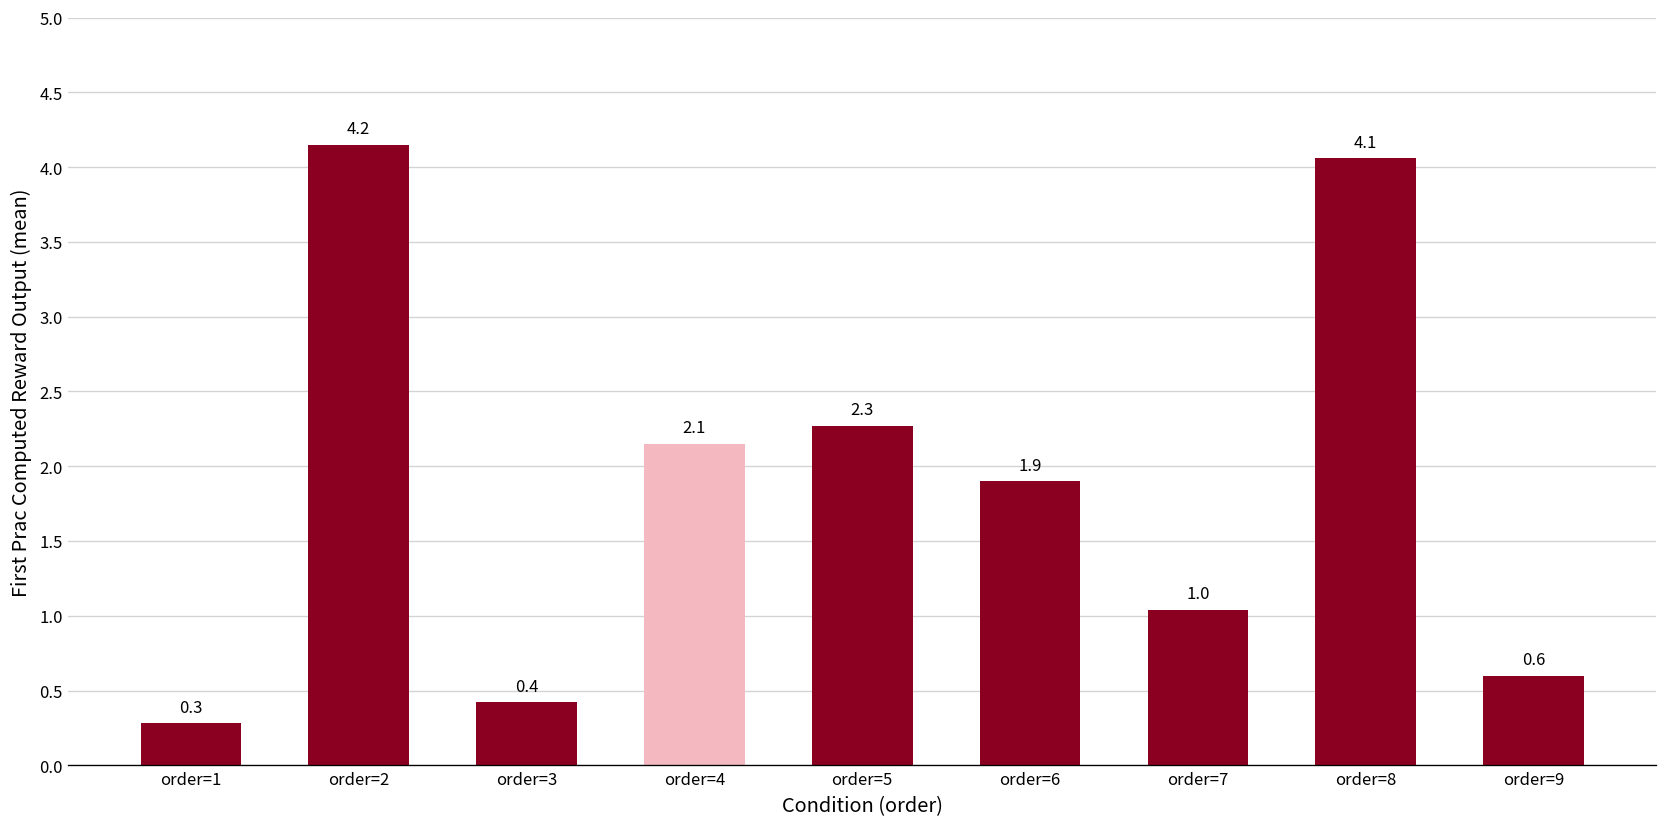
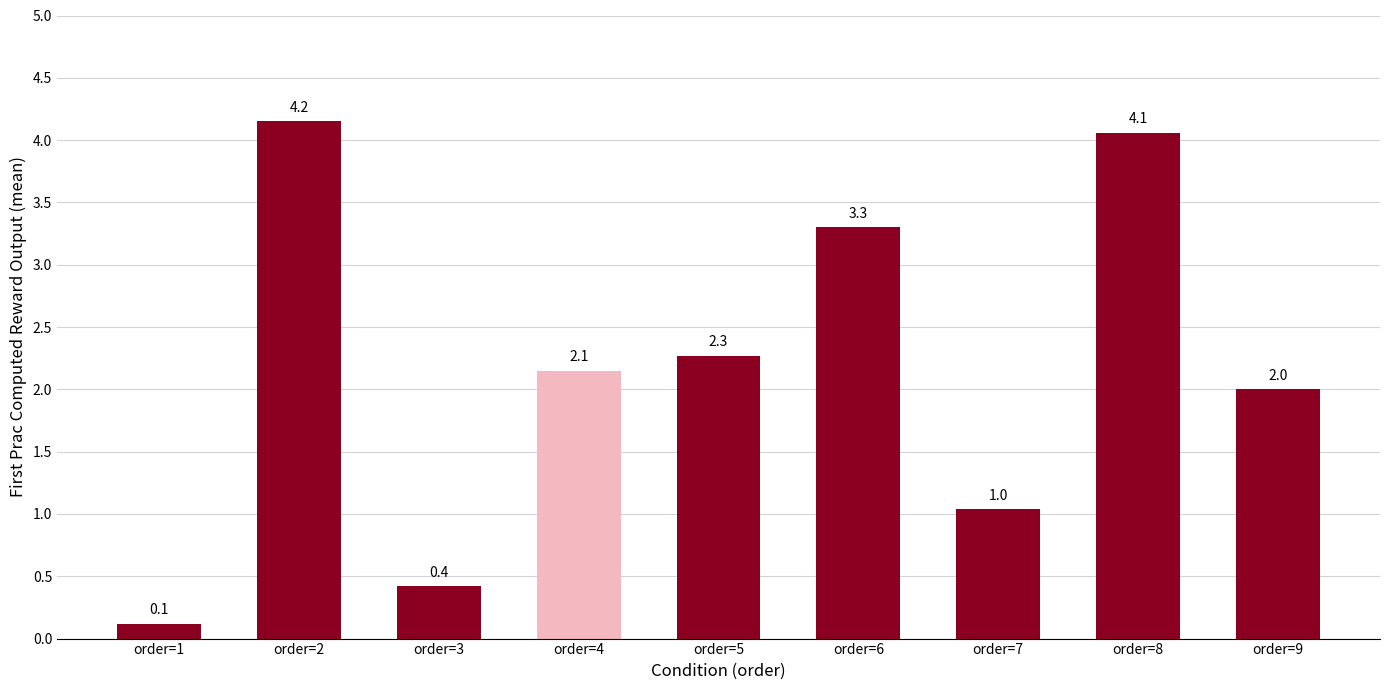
order=1: 0.3 -> 0.1
order=6: 1.9 -> 3.3
order=9: 0.6 -> 2.0
